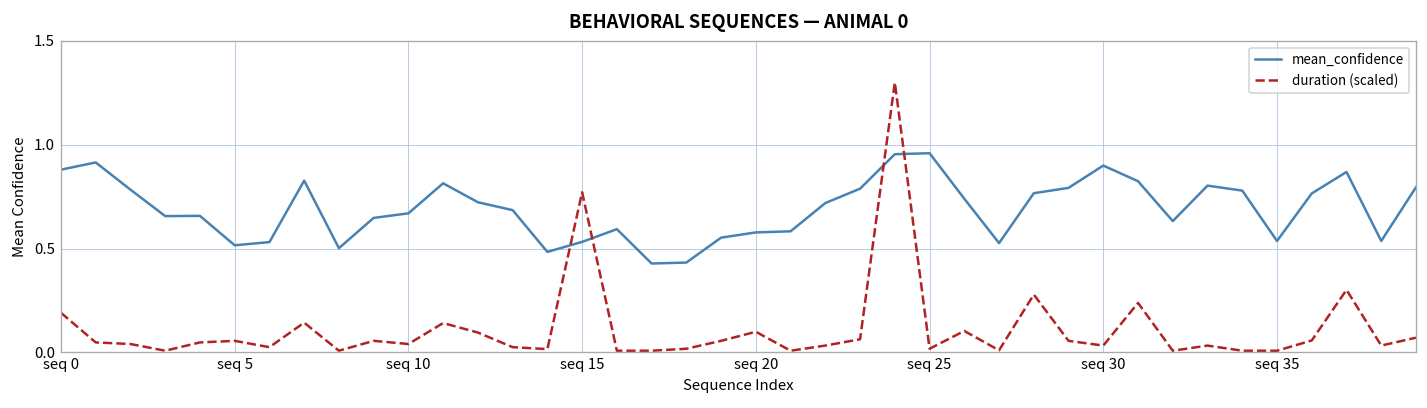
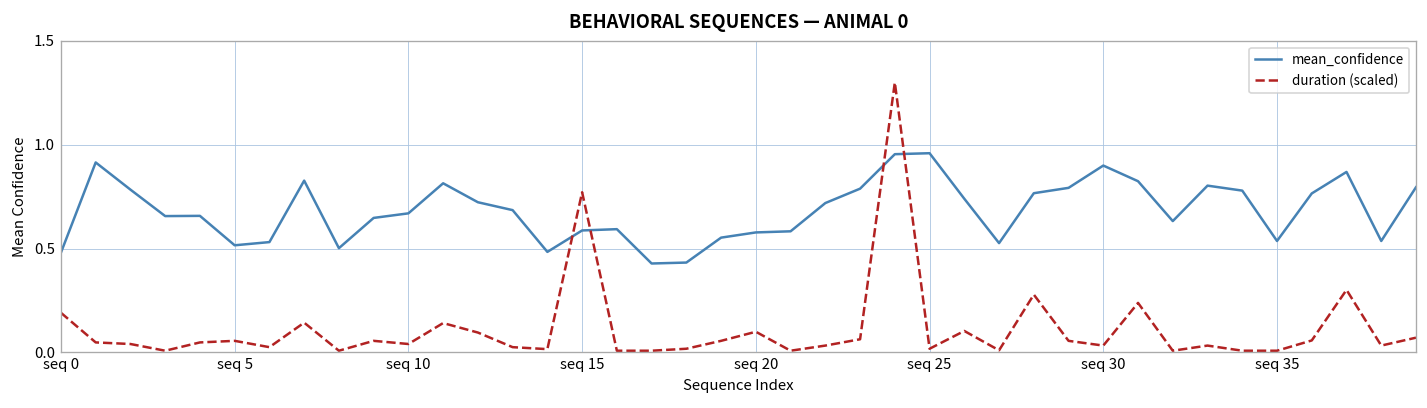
mean_confidence, seq 0: 0.88 -> 0.48
mean_confidence, seq 15: 0.53 -> 0.59
